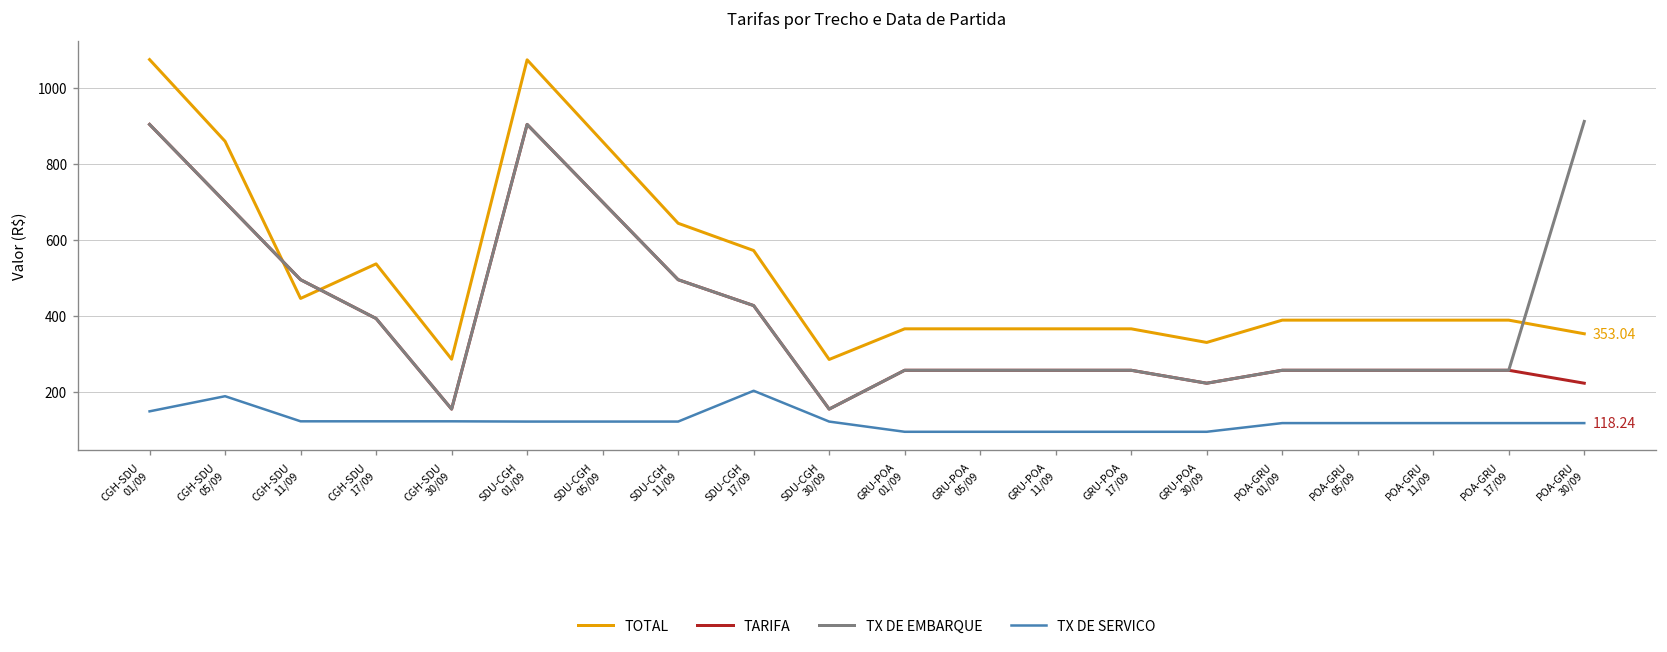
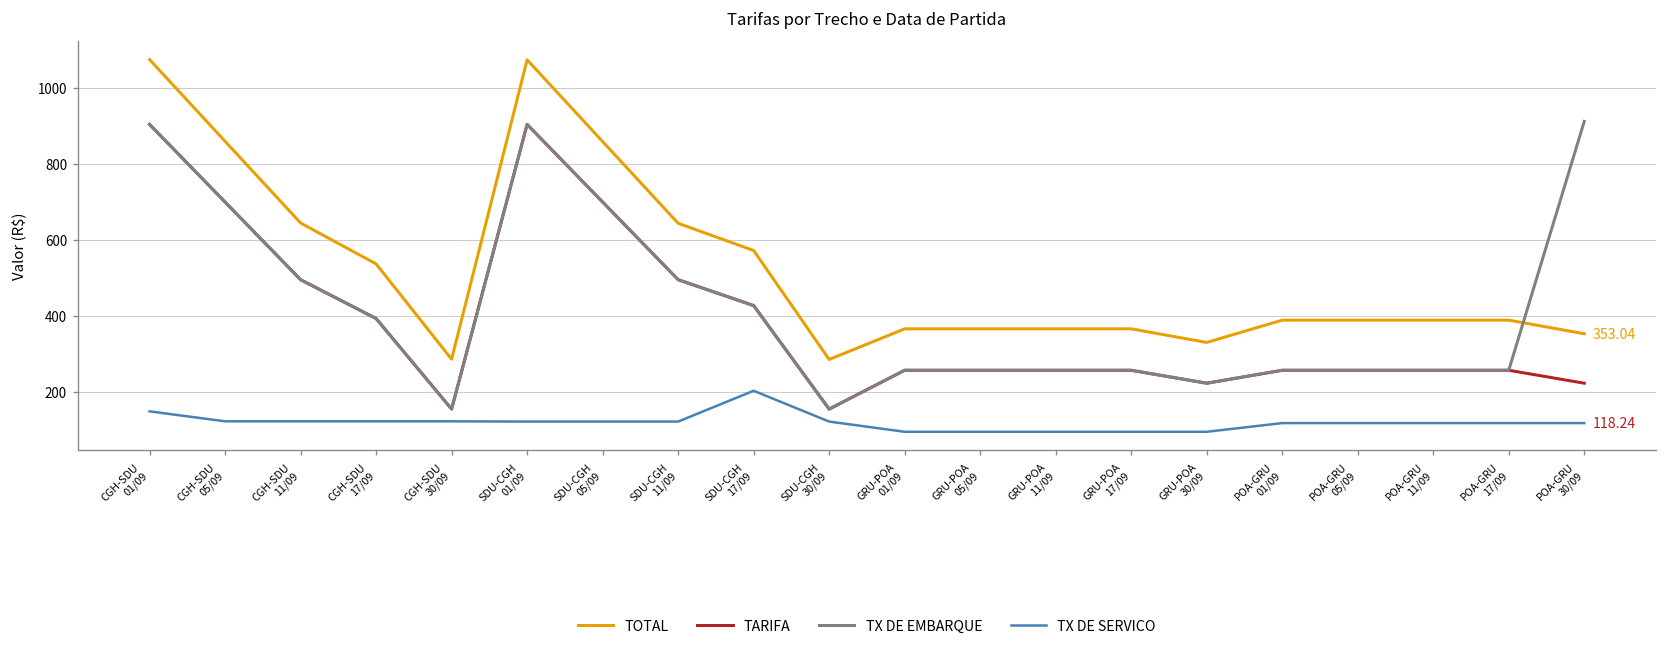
TX DE SERVICO, CGH-SDU 05/09: 190 -> 120
TOTAL, CGH-SDU 11/09: 450 -> 640
